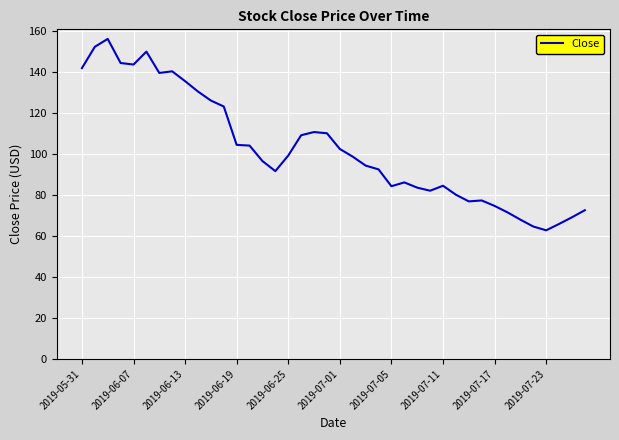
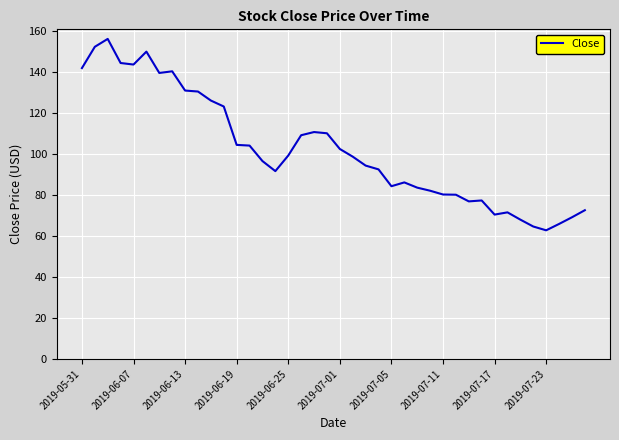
2019-06-13: 135 -> 131
2019-07-11: 84 -> 80
2019-07-17: 75 -> 70
